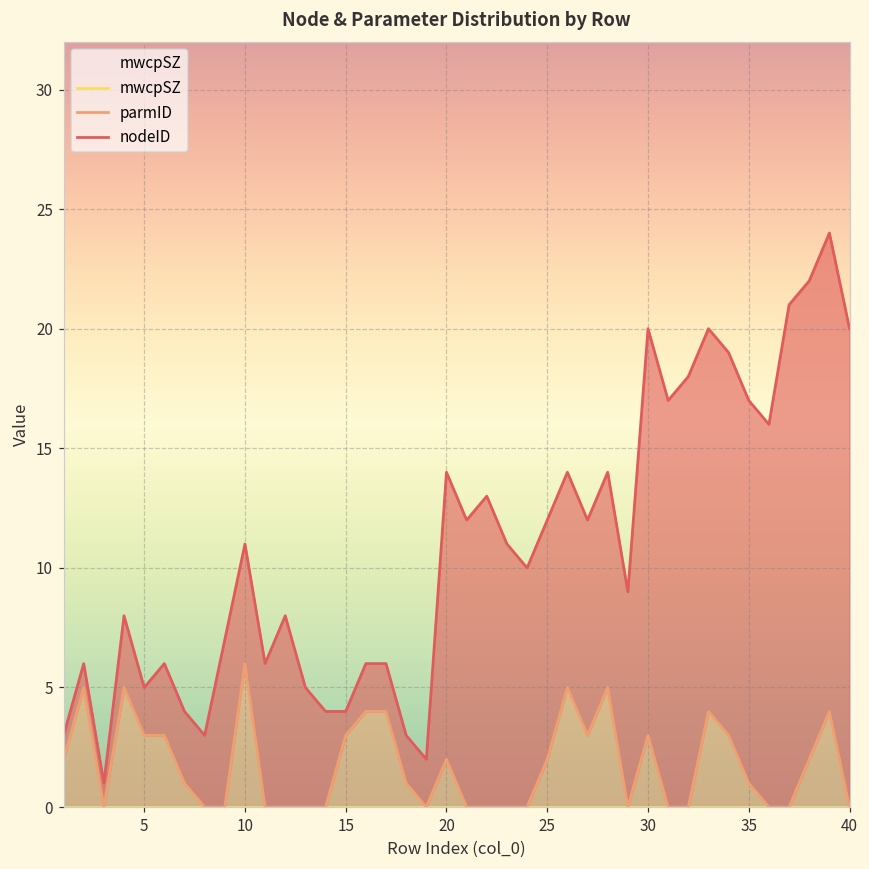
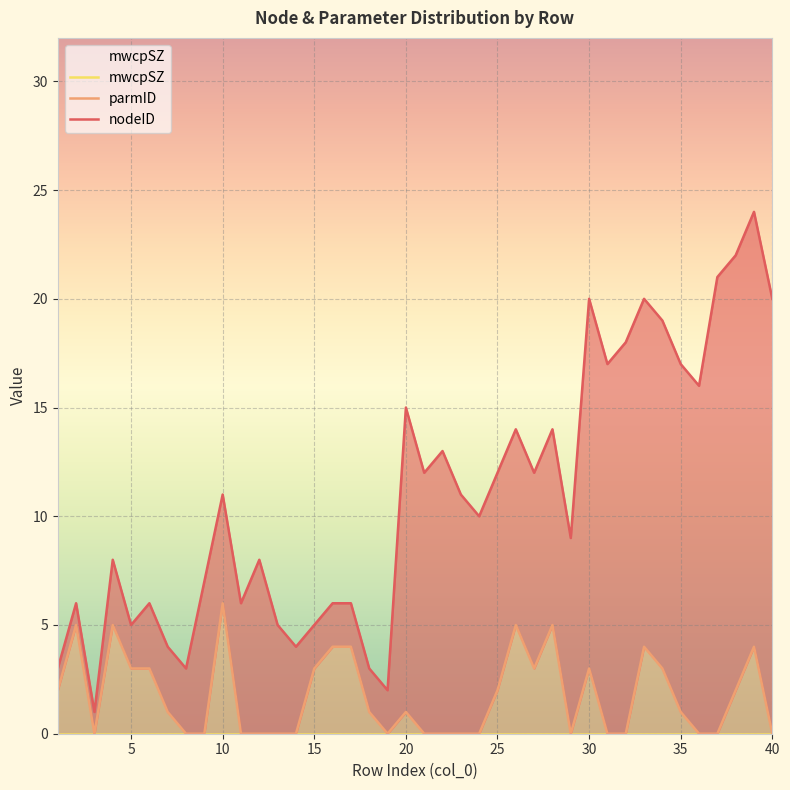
nodeID, 15: 1 -> 2
parmID, 20: 2 -> 1
nodeID, 20: 12 -> 14
